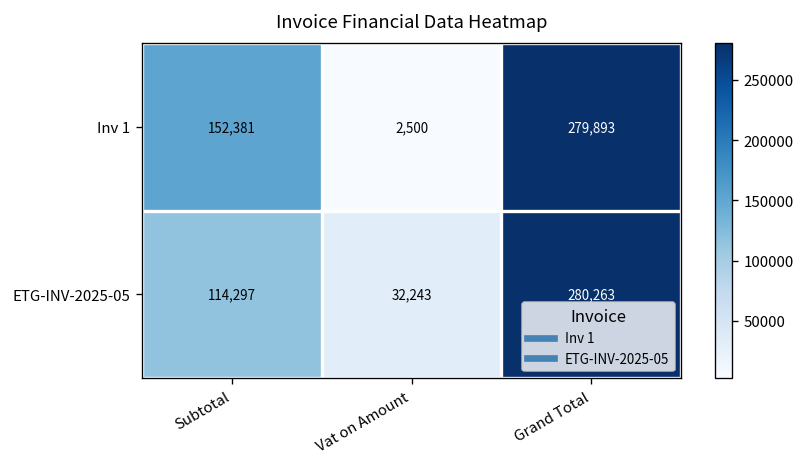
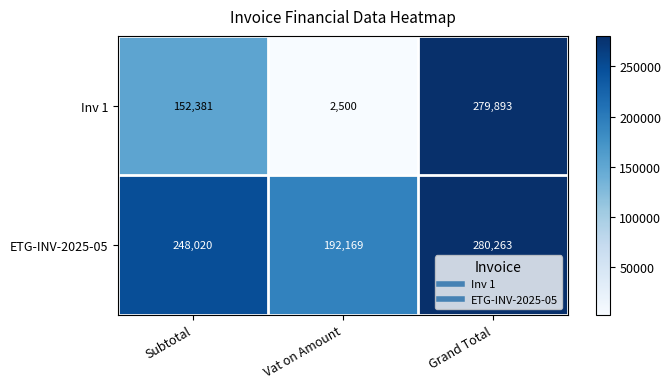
ETG-INV-2025-05, Subtotal: 114,297 -> 248,020
ETG-INV-2025-05, Vat on Amount: 32,243 -> 192,169
